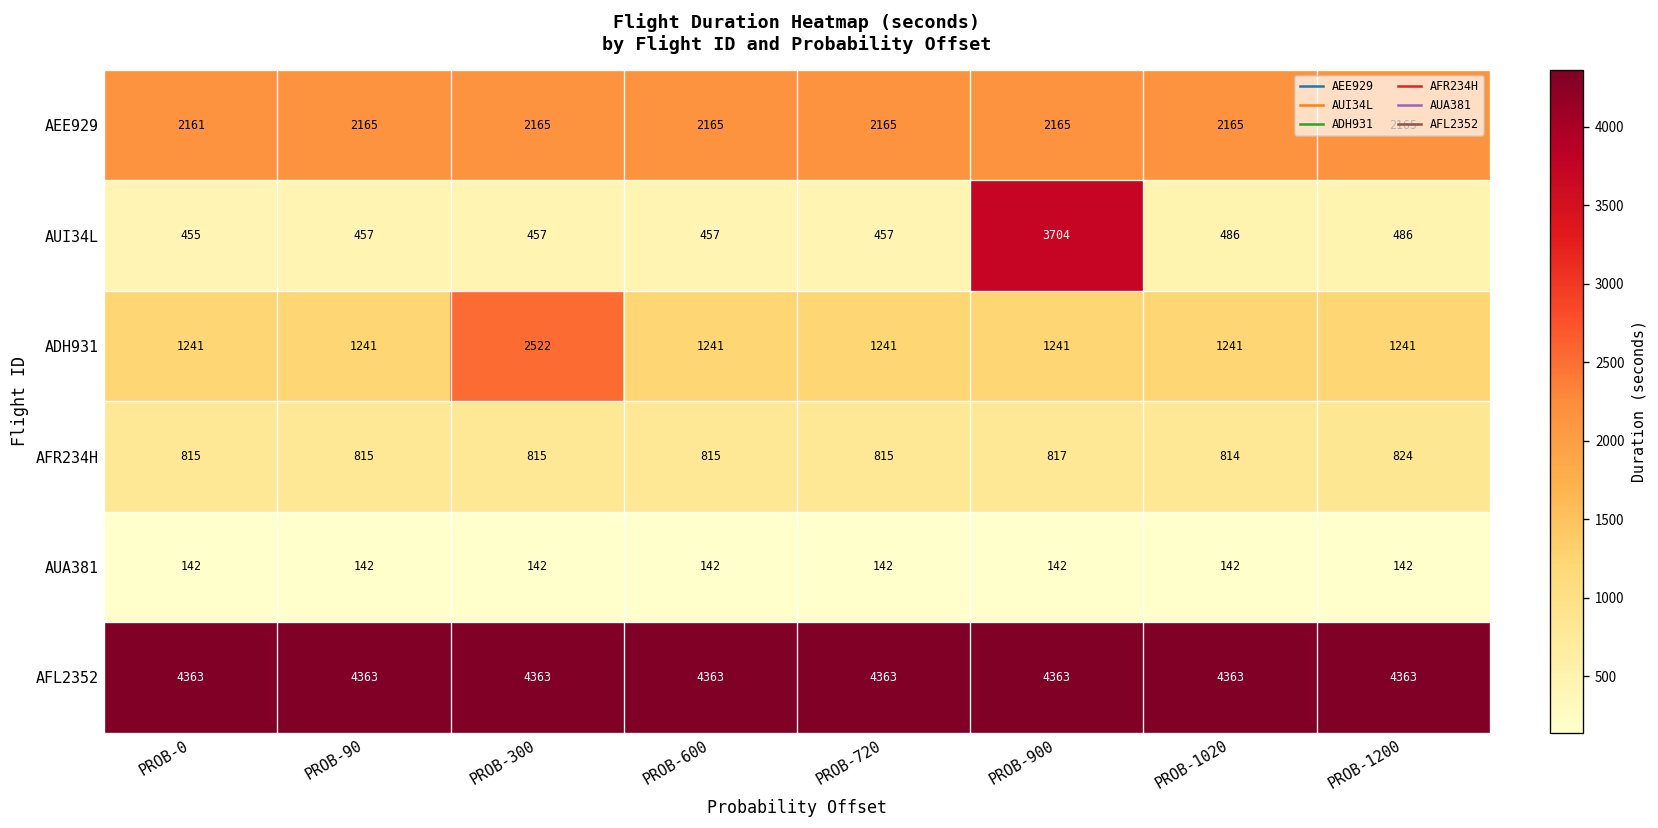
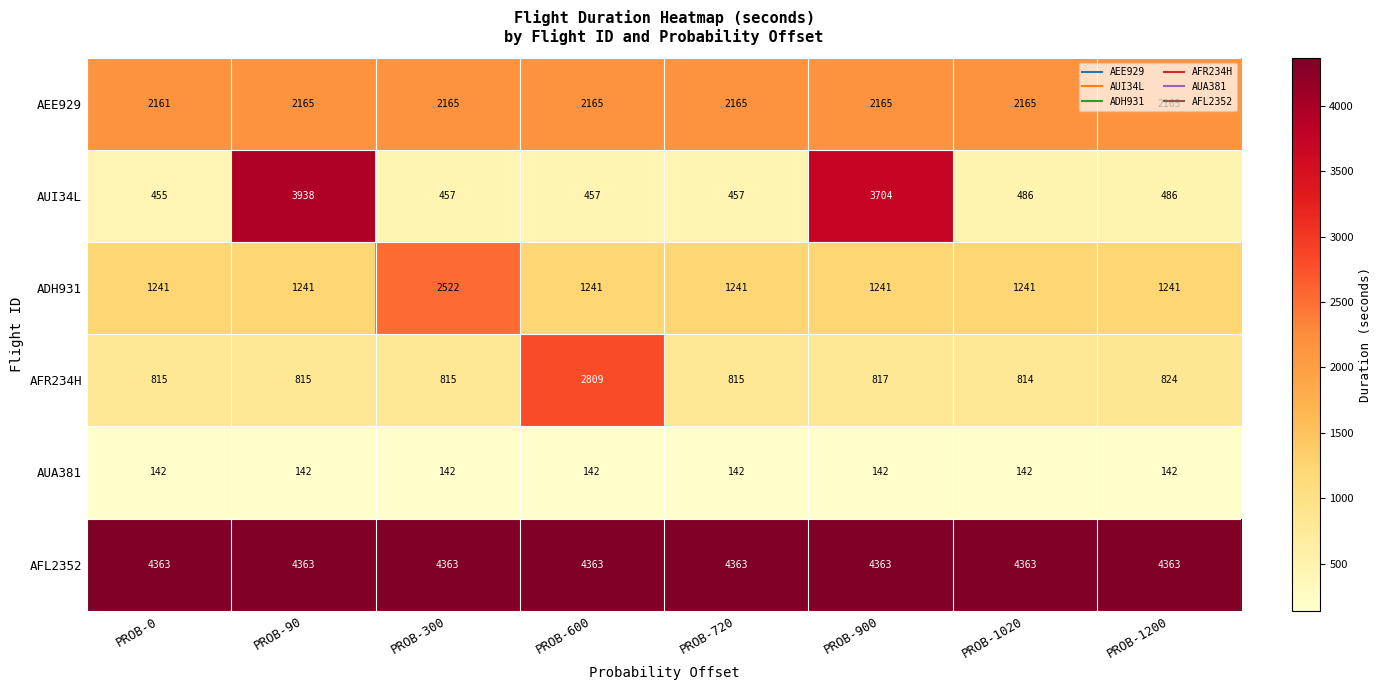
AUI34L, PROB-90: 457 -> 3938
AFR234H, PROB-600: 815 -> 2809
